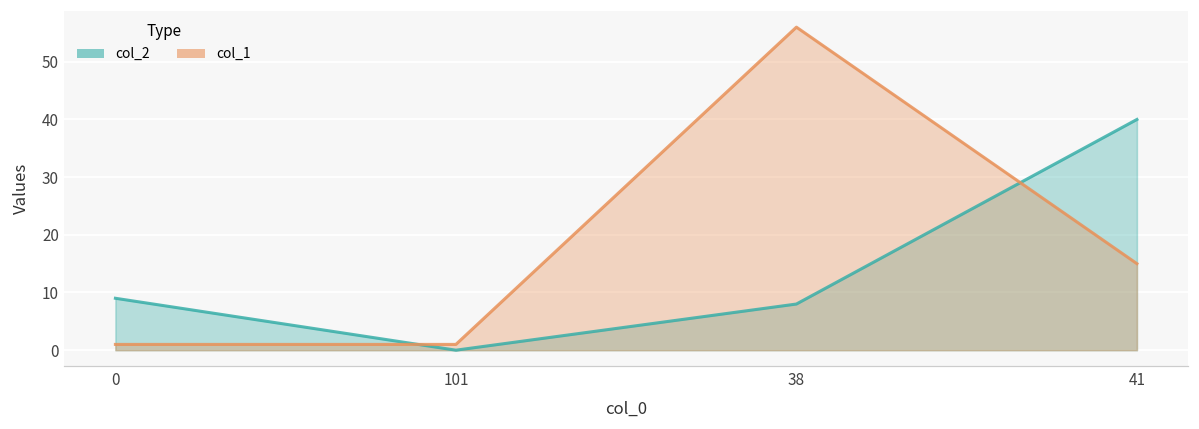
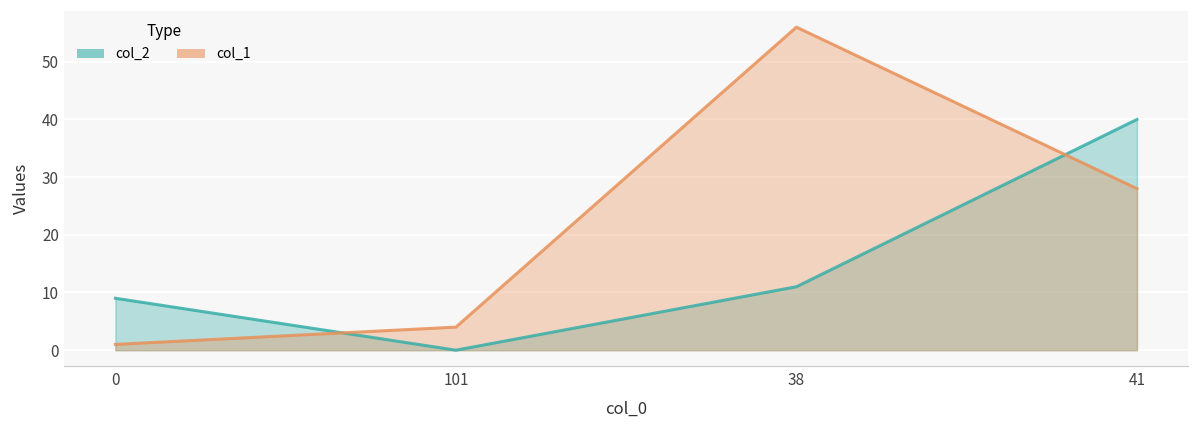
col_1, 101: 1 -> 4
col_2, 38: 8 -> 11
col_1, 41: 15 -> 28
